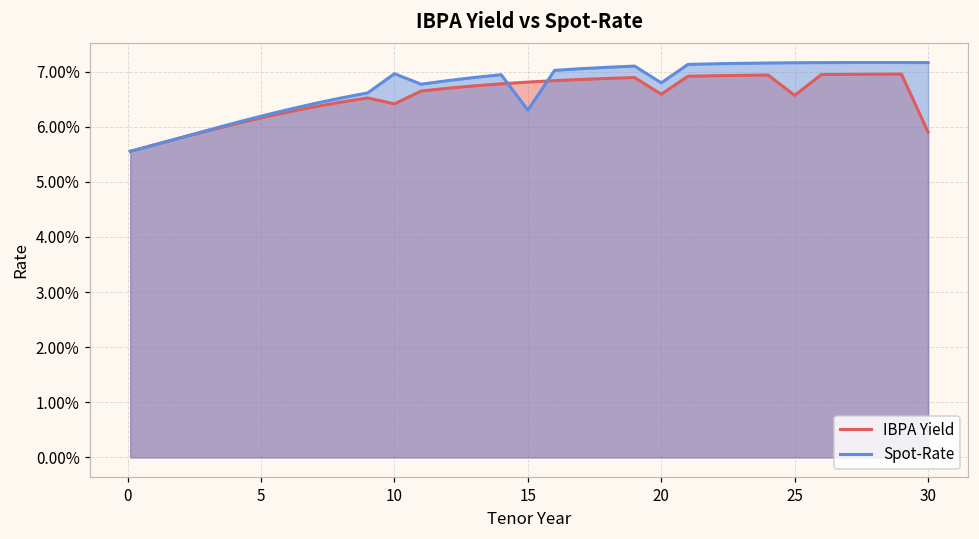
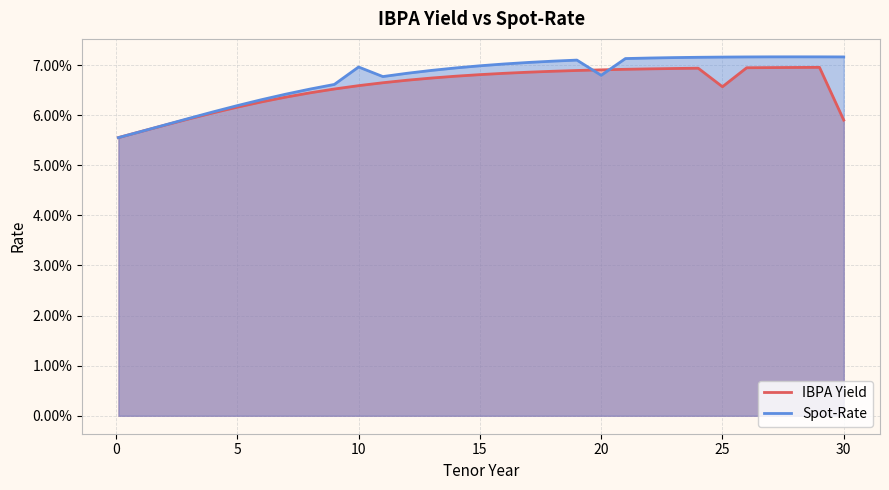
IBPA Yield, 10: 6.4% -> 6.6%
Spot-Rate, 15: 6.3% -> 7.0%
IBPA Yield, 20: 6.6% -> 6.9%
